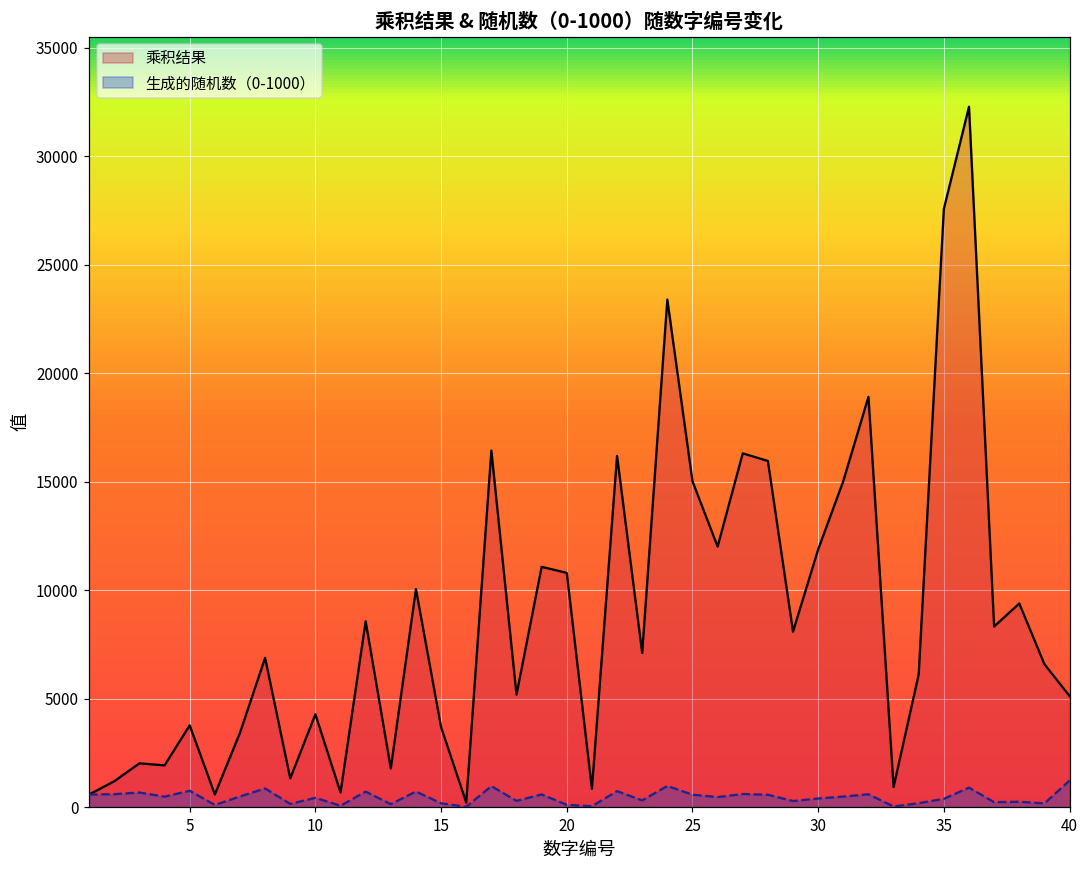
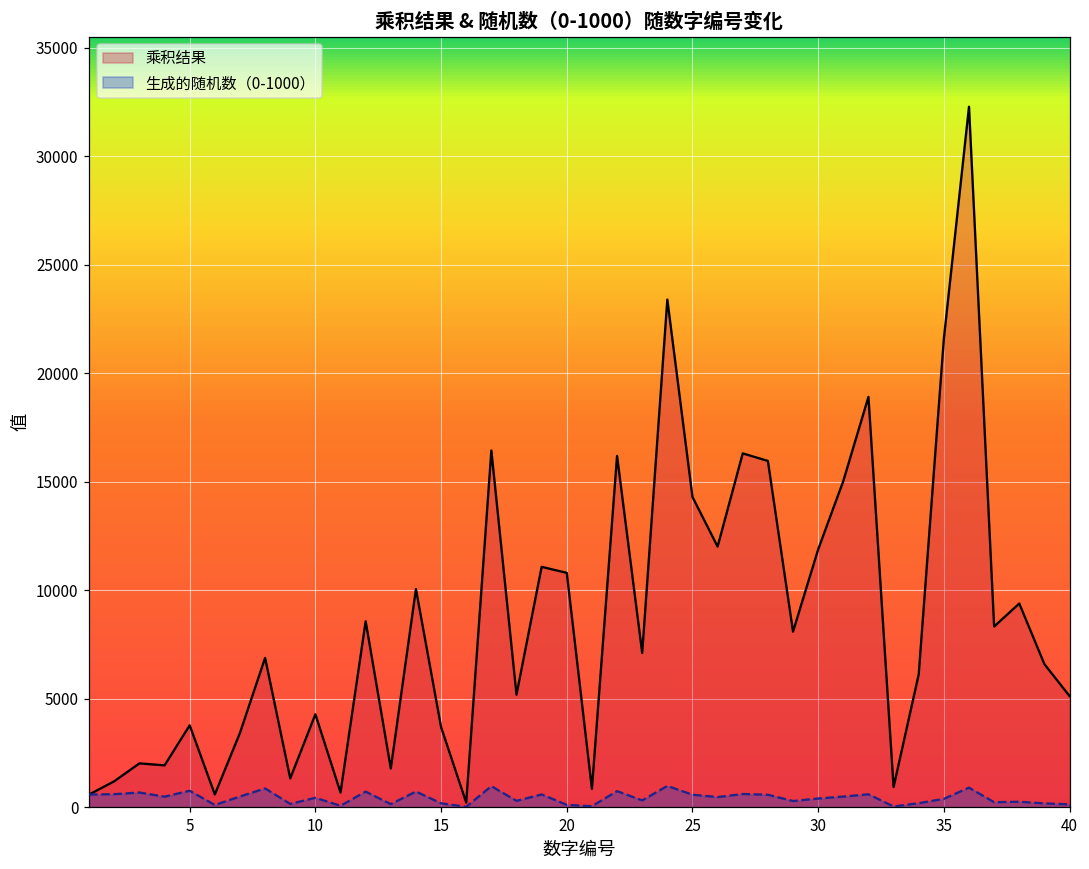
乘积结果, 25: 15000 -> 14300
乘积结果, 35: 27600 -> 21600
生成的随机数（0-1000）, 40: 1200 -> 100
